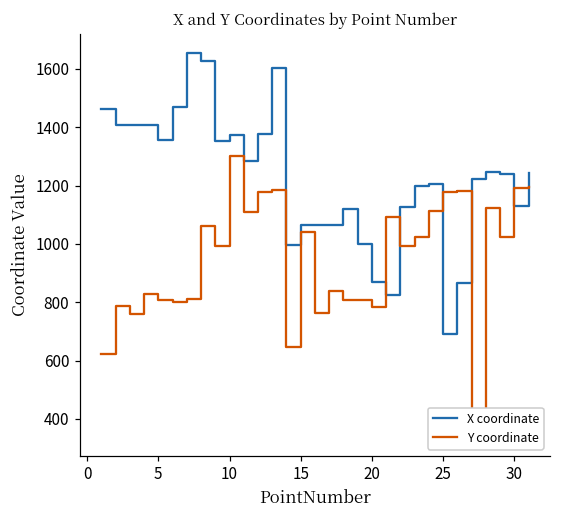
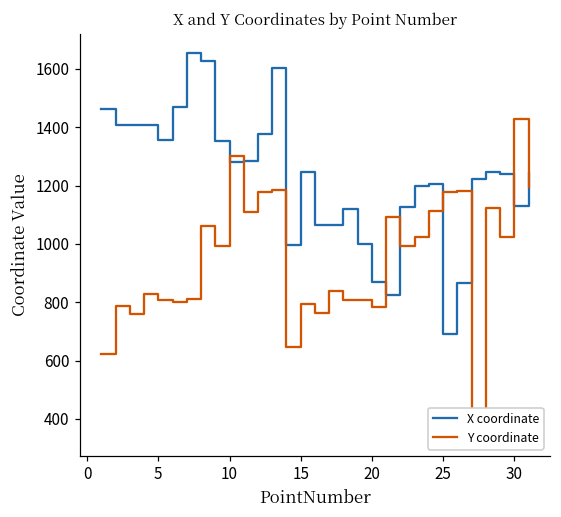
X coordinate, 10: 1370 -> 1280
X coordinate, 15: 1060 -> 1250
Y coordinate, 15: 1040 -> 790
Y coordinate, 30: 1190 -> 1430
